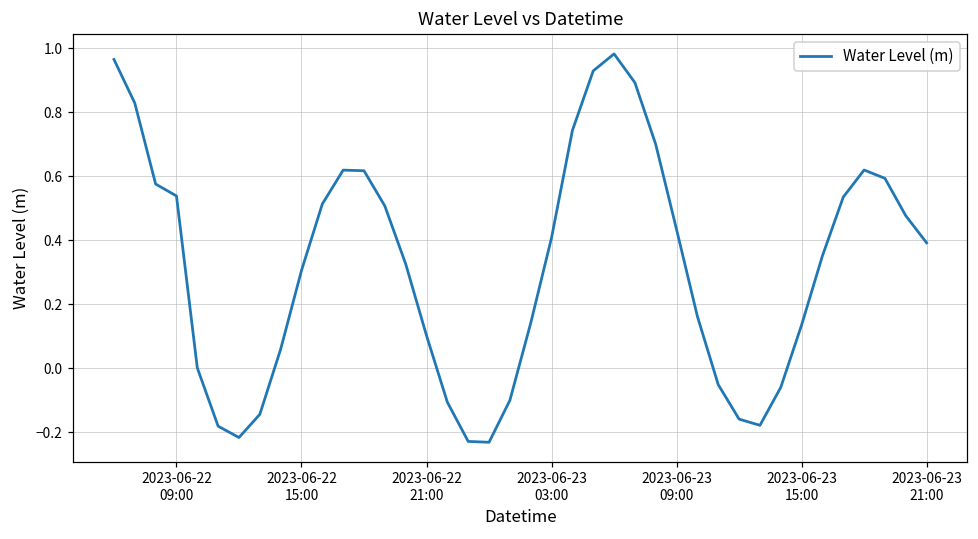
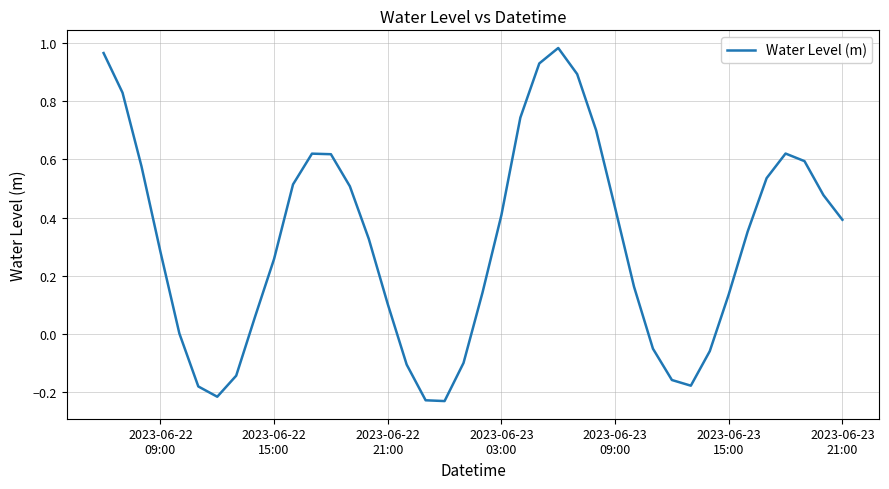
2023-06-22 09:00: 0.54 -> 0.28
2023-06-22 15:00: 0.31 -> 0.26
